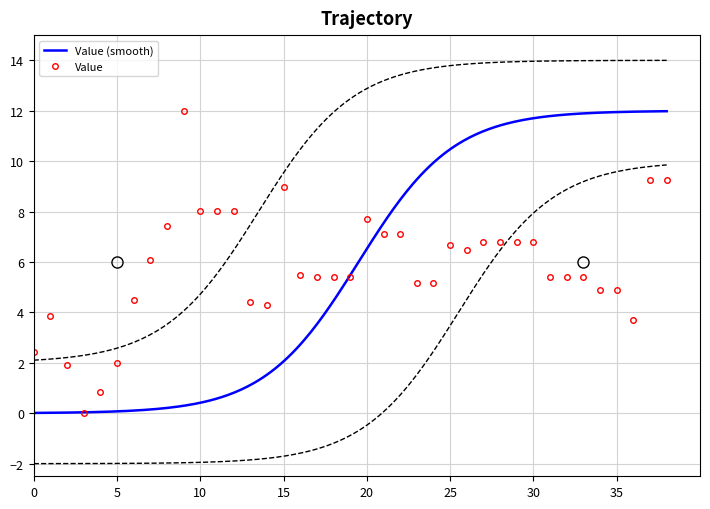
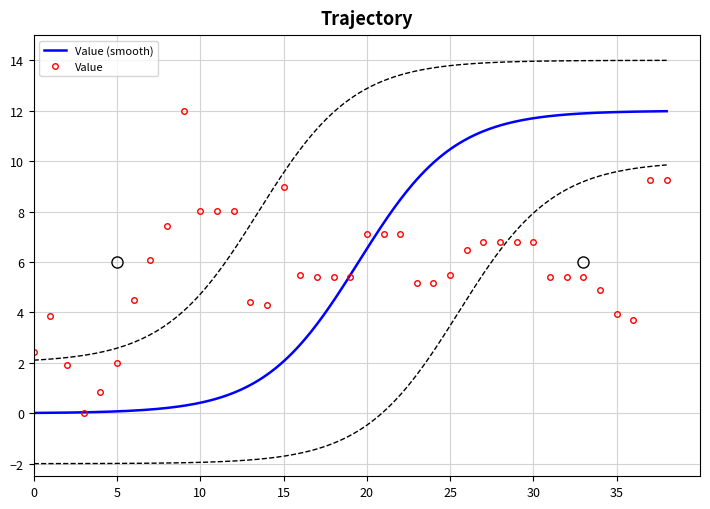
Value, 20: 7.7 -> 7.1
Value, 25: 6.7 -> 5.5
Value, 35: 4.9 -> 3.9
